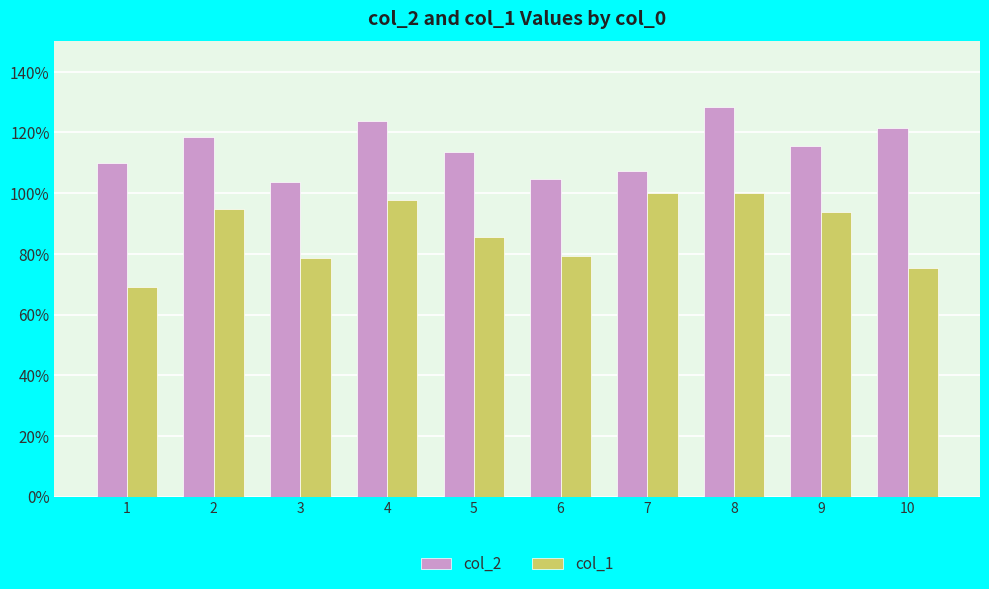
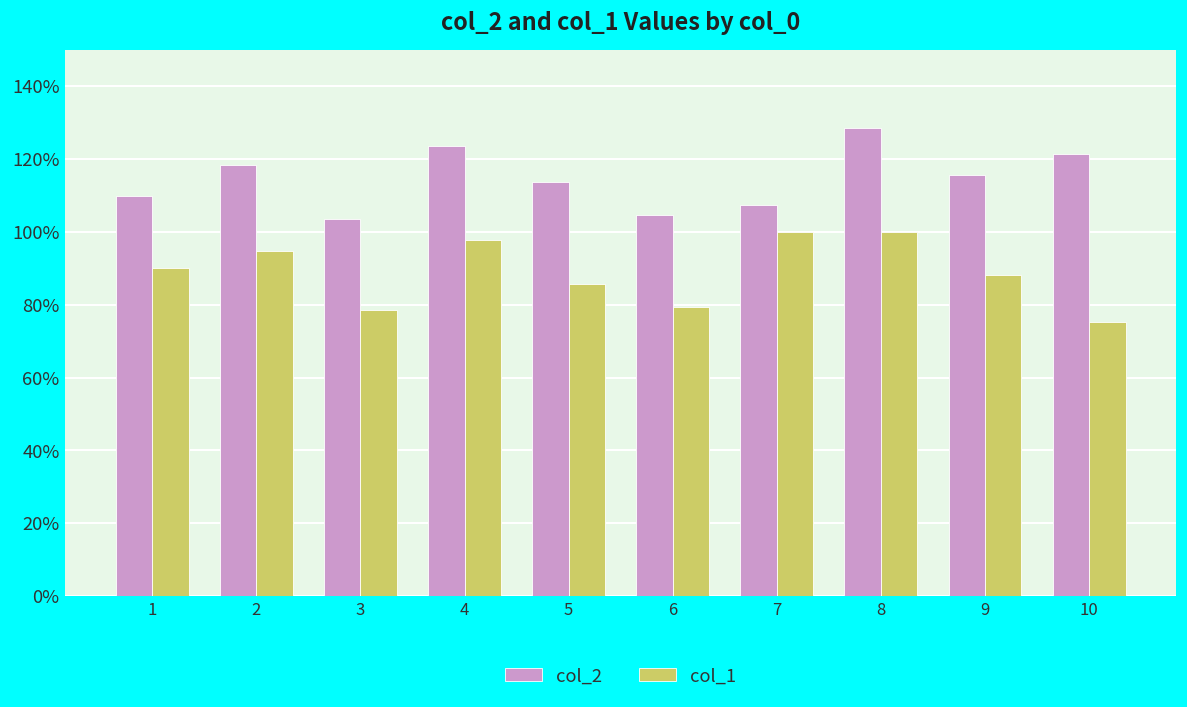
col_1, 1: 69% -> 90%
col_1, 9: 94% -> 88%
